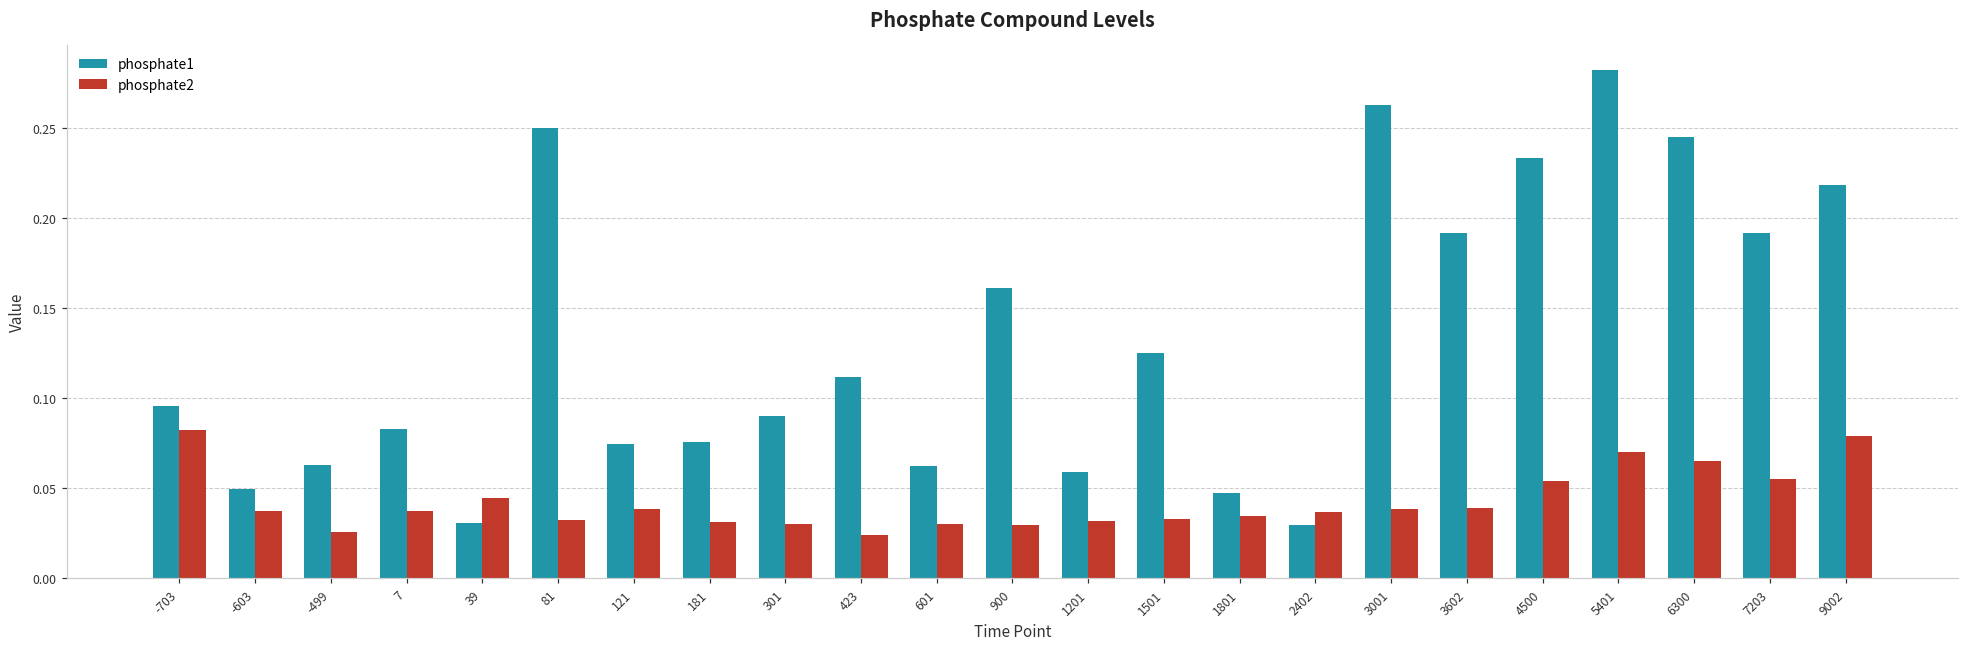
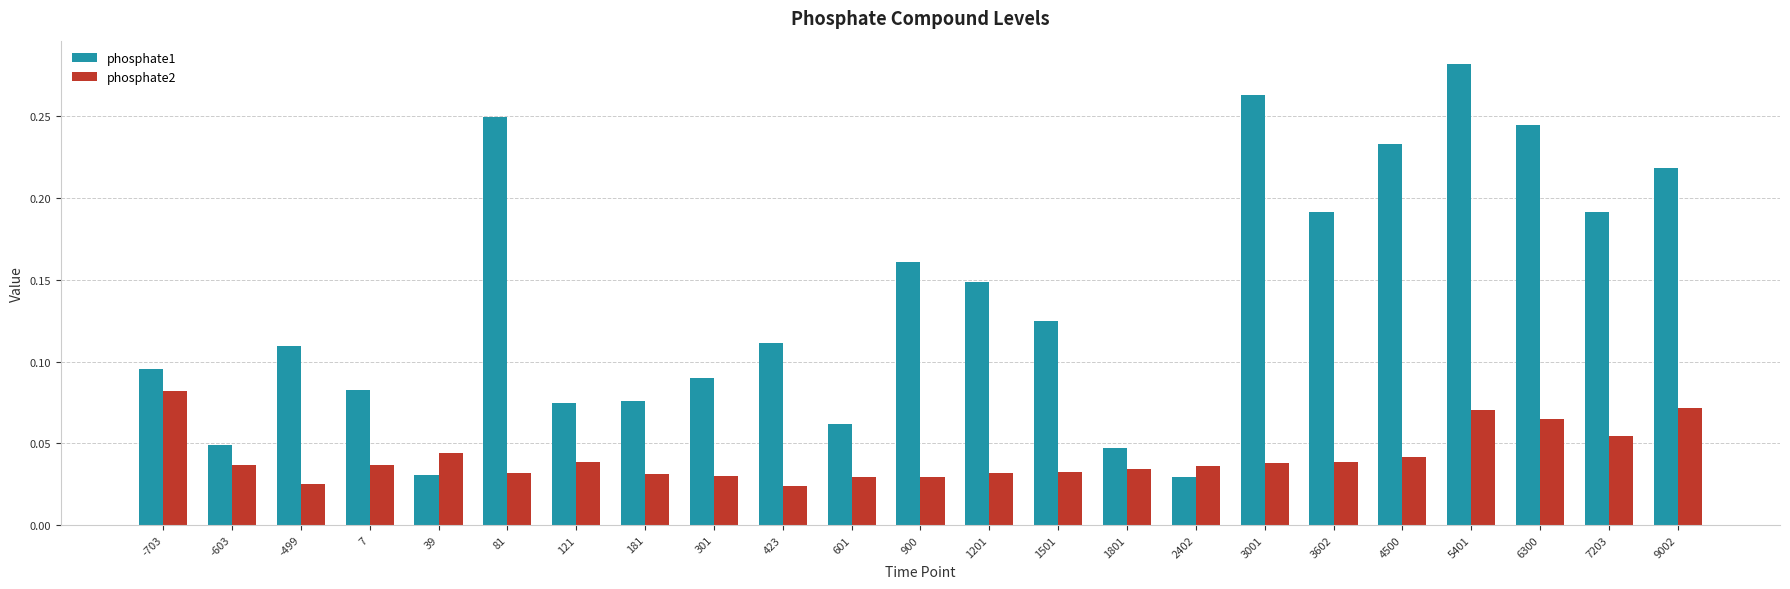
phosphate1, -499: 0.063 -> 0.109
phosphate1, 1201: 0.059 -> 0.149
phosphate2, 4500: 0.054 -> 0.042
phosphate2, 9002: 0.079 -> 0.071
